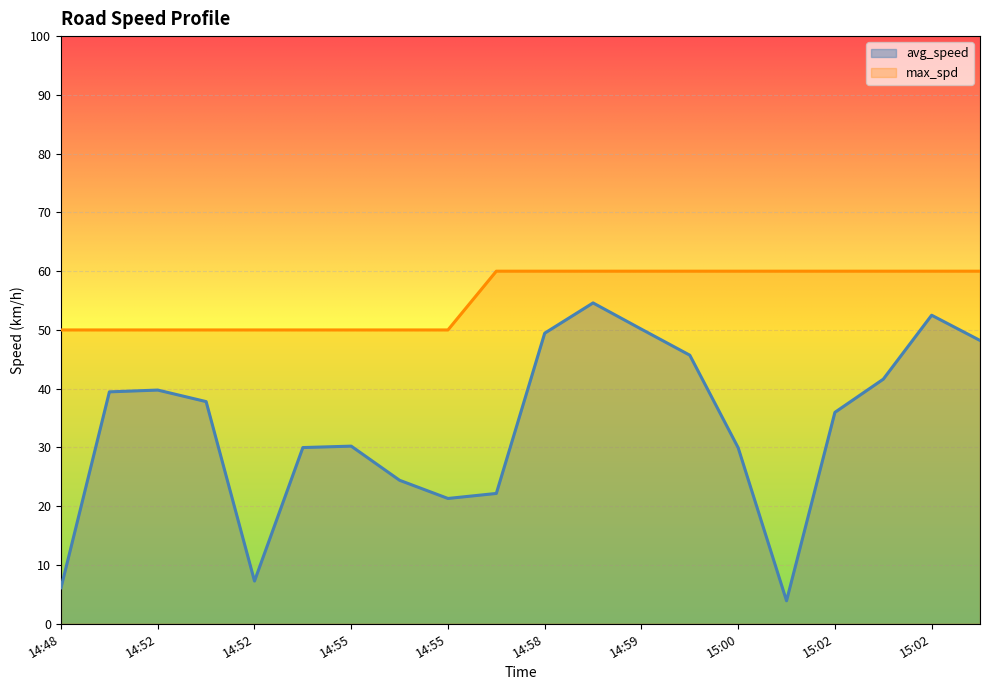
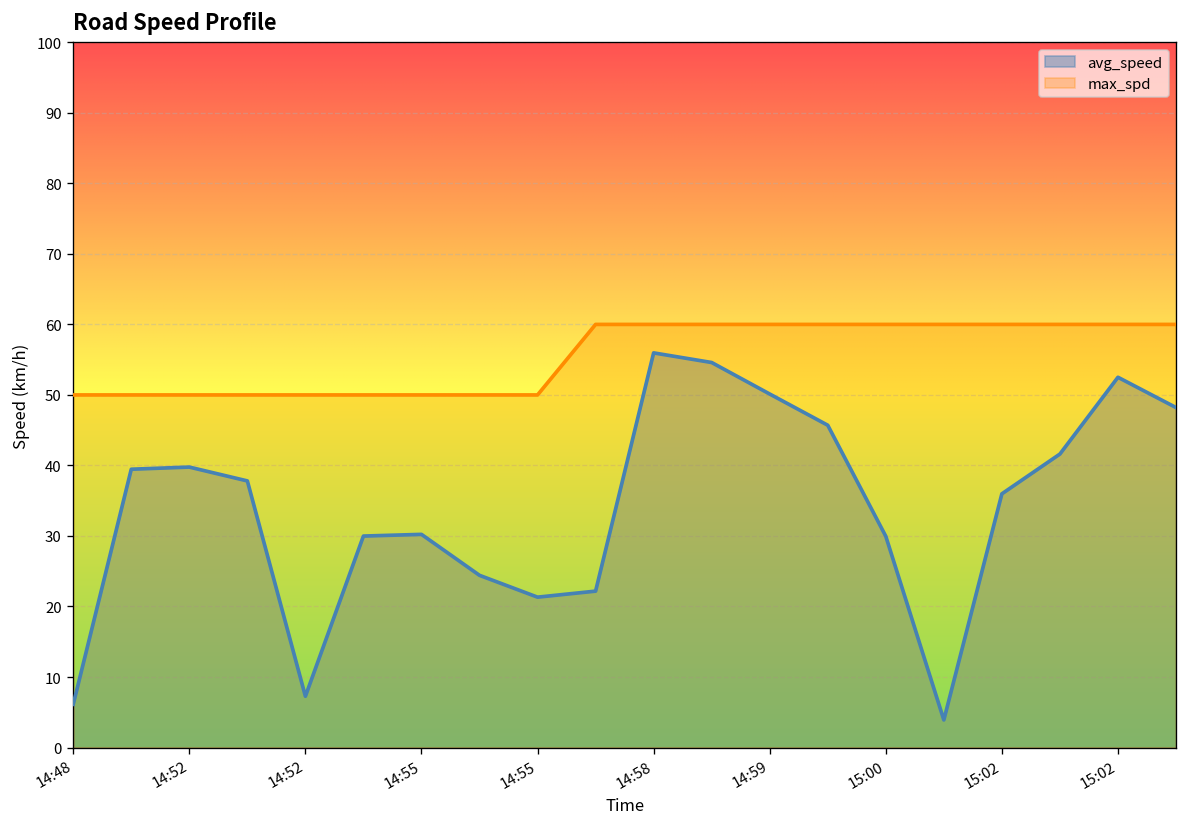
avg_speed, 14:58: 49 -> 56
